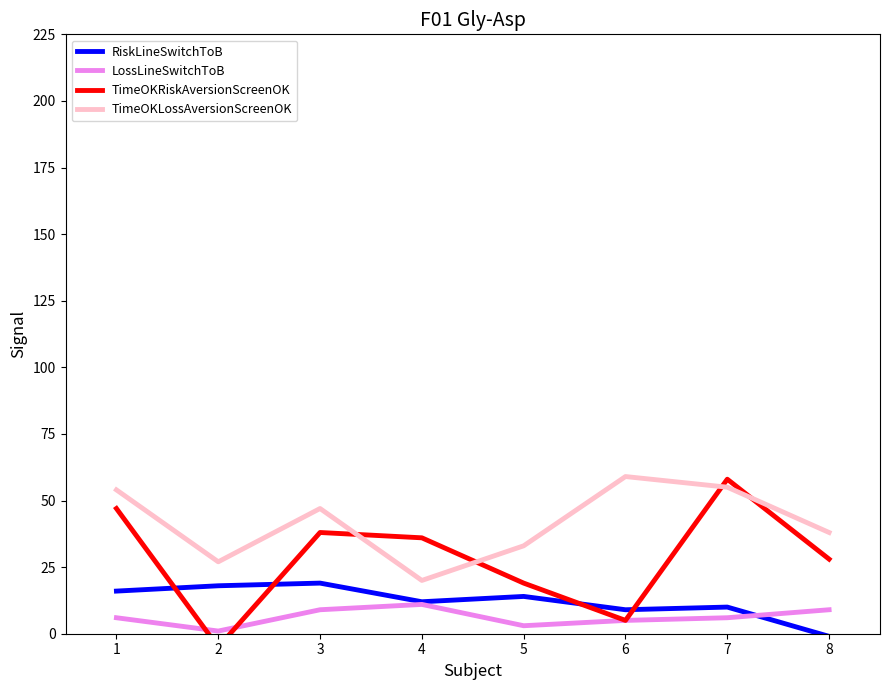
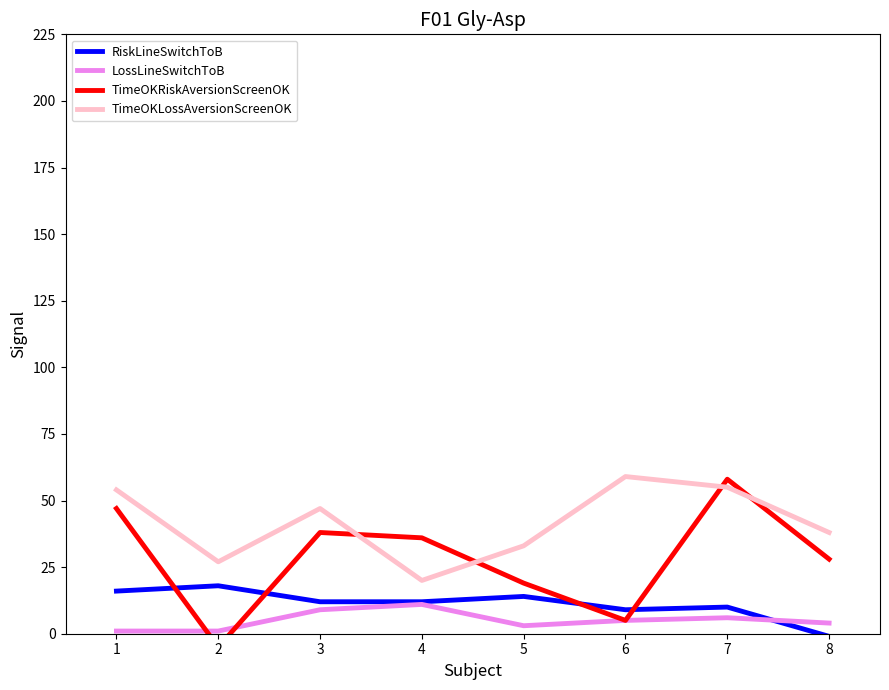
LossLineSwitchToB, 1: 6 -> 1
RiskLineSwitchToB, 3: 19 -> 12
LossLineSwitchToB, 8: 9 -> 4
